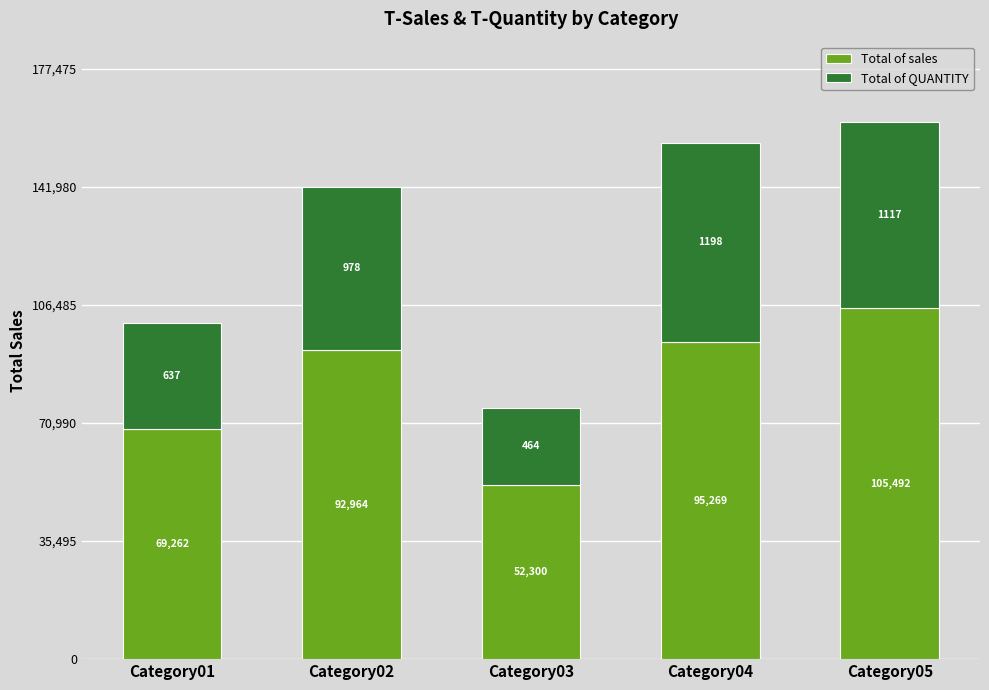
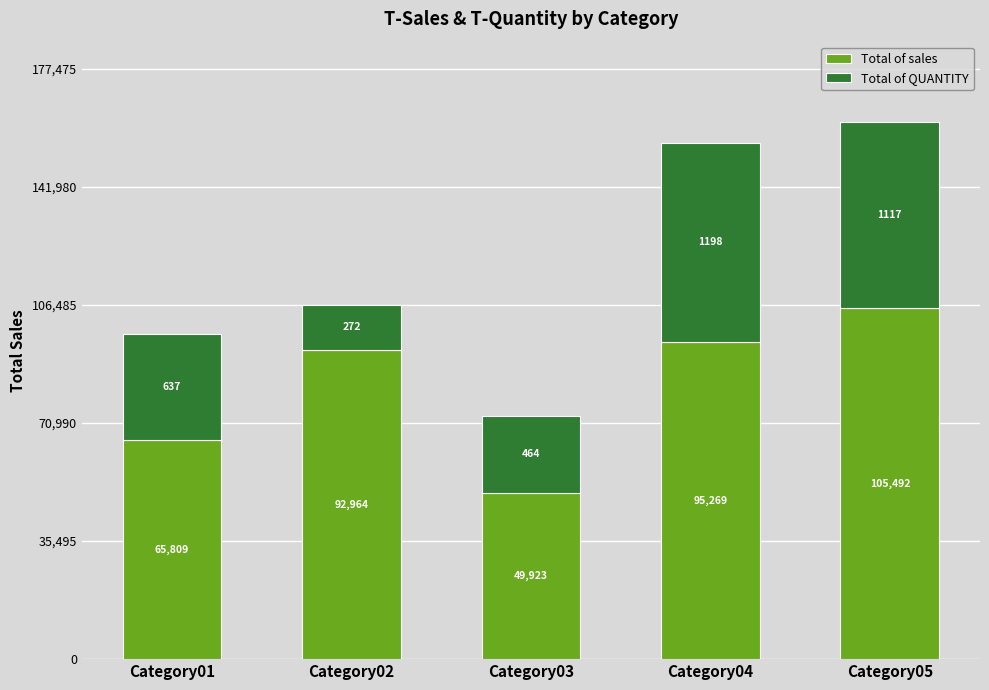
Total of sales, Category01: 69,262 -> 65,809
Total of QUANTITY, Category02: 978 -> 272
Total of sales, Category03: 52,300 -> 49,923
